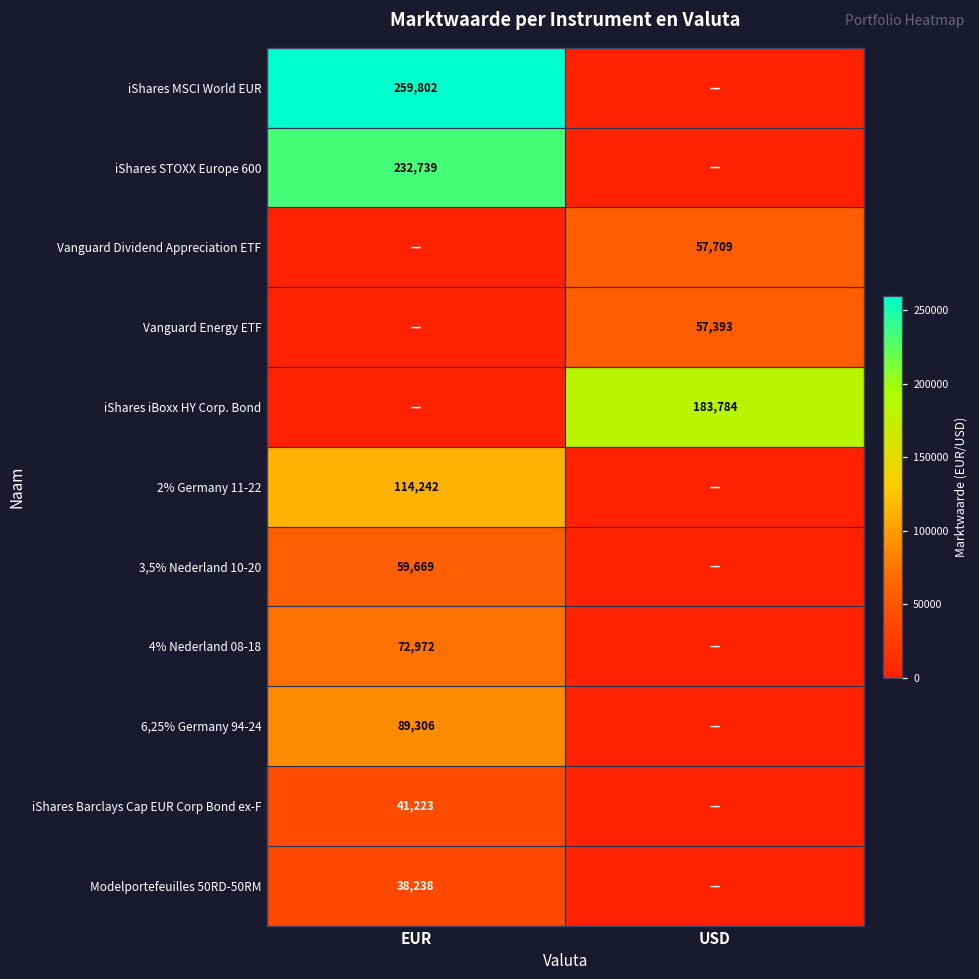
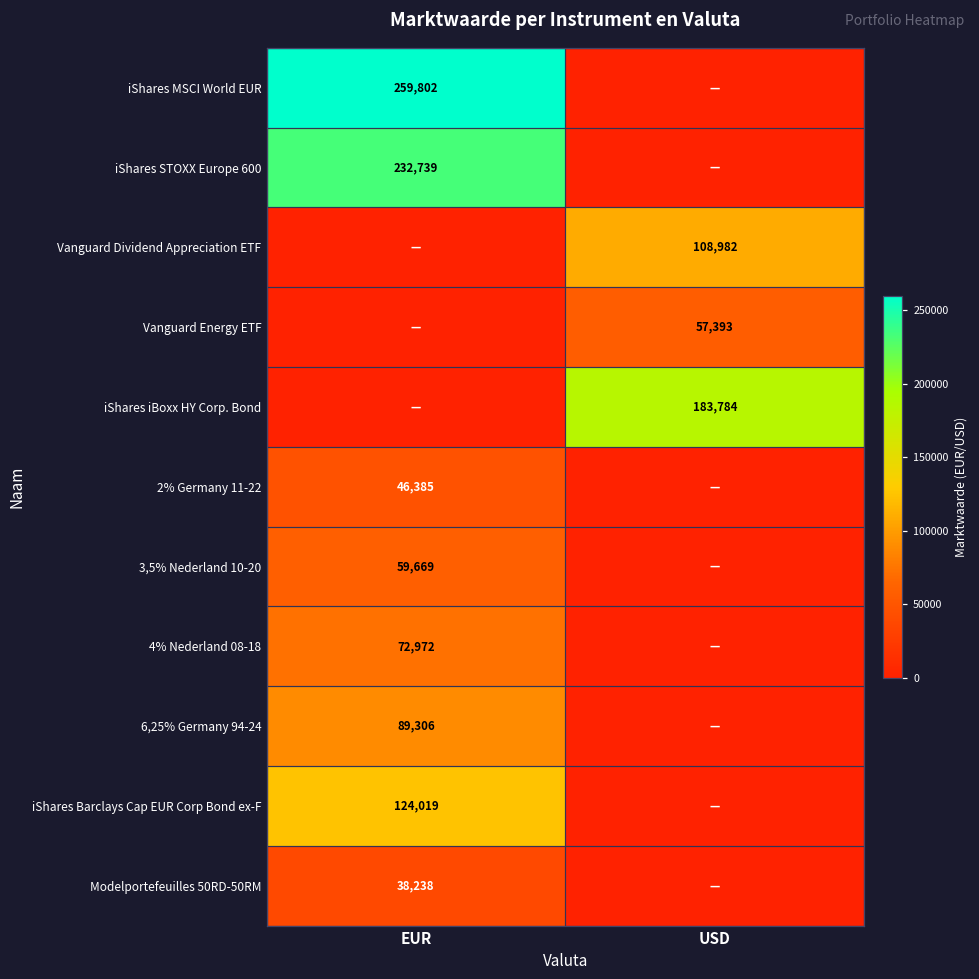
Vanguard Dividend Appreciation ETF, USD: 57,709 -> 108,982
2% Germany 11-22, EUR: 114,242 -> 46,385
iShares Barclays Cap EUR Corp Bond ex-F, EUR: 41,223 -> 124,019
